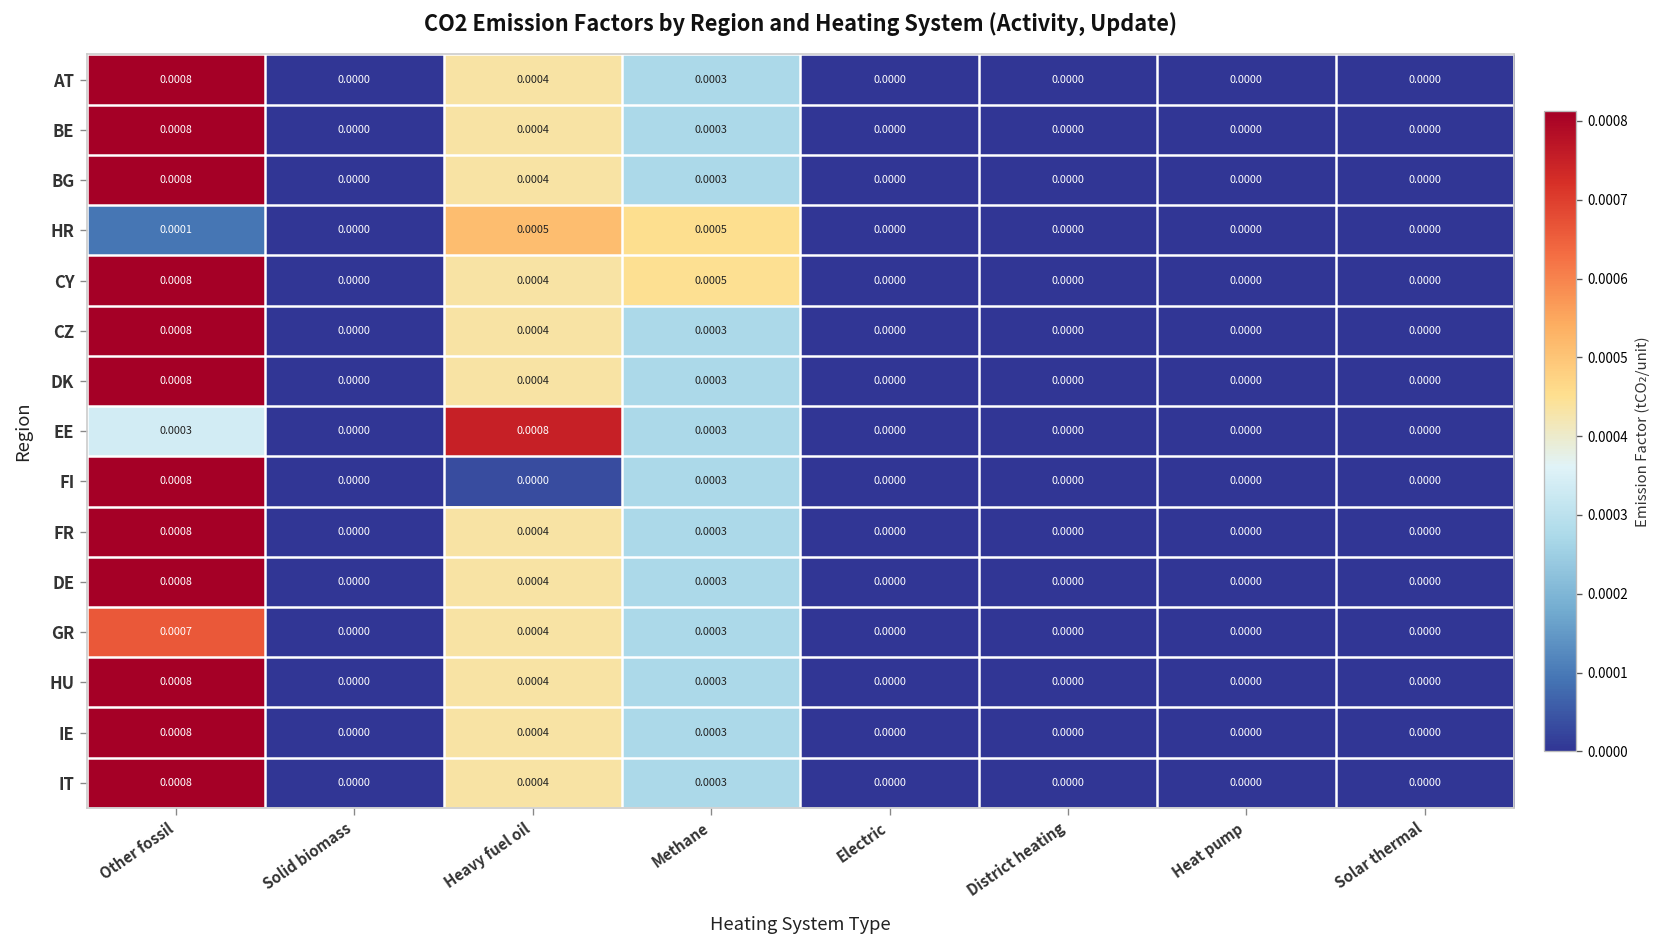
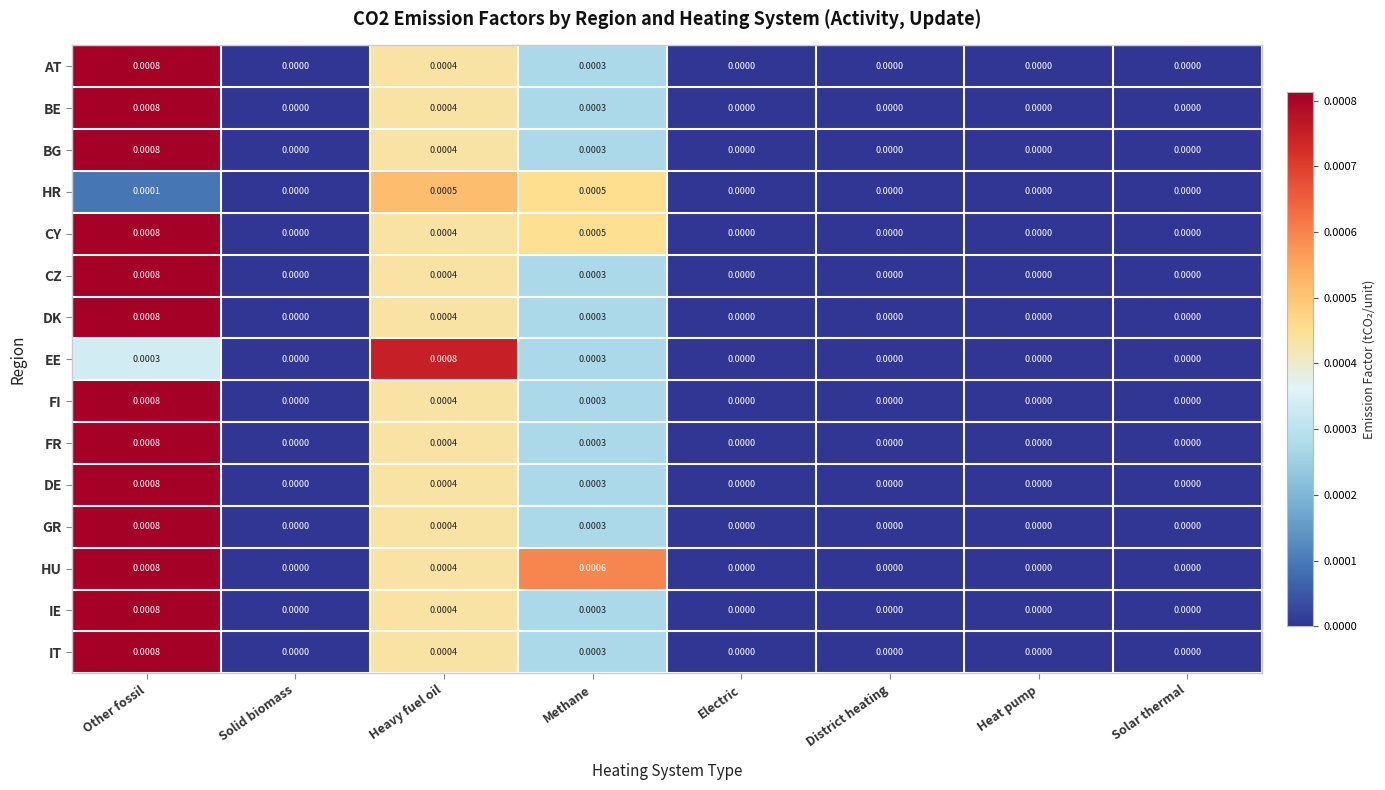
FI, Heavy fuel oil: 0.0000 -> 0.0004
GR, Other fossil: 0.0007 -> 0.0008
HU, Methane: 0.0003 -> 0.0006
